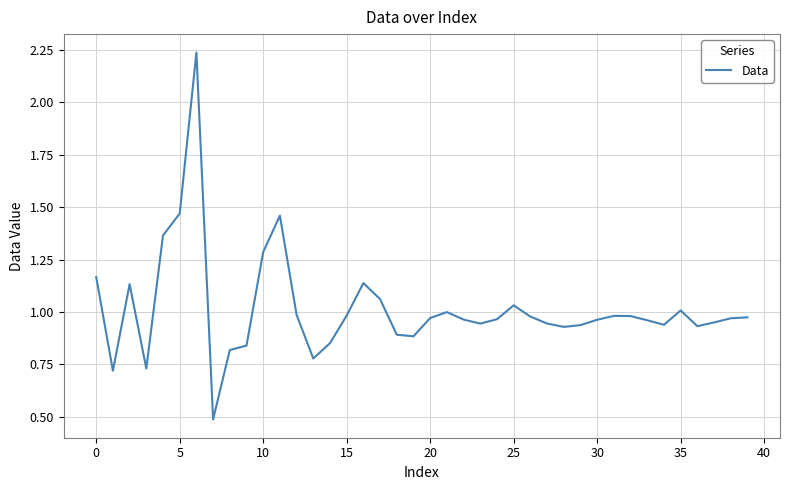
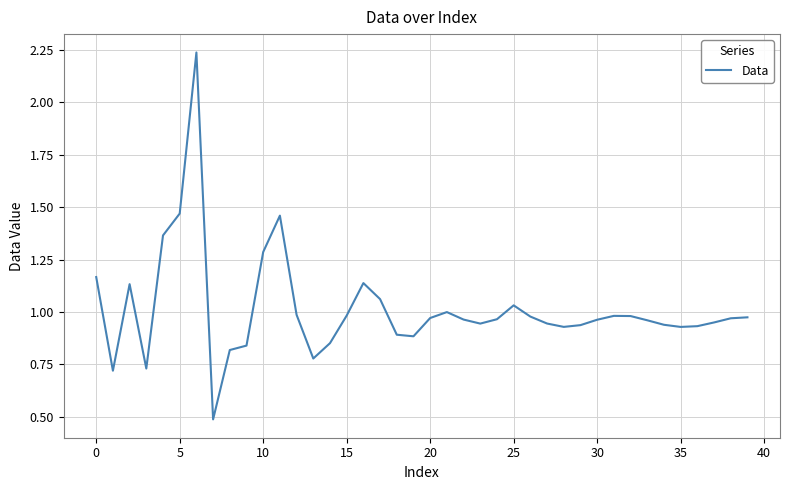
35: 1.01 -> 0.93
